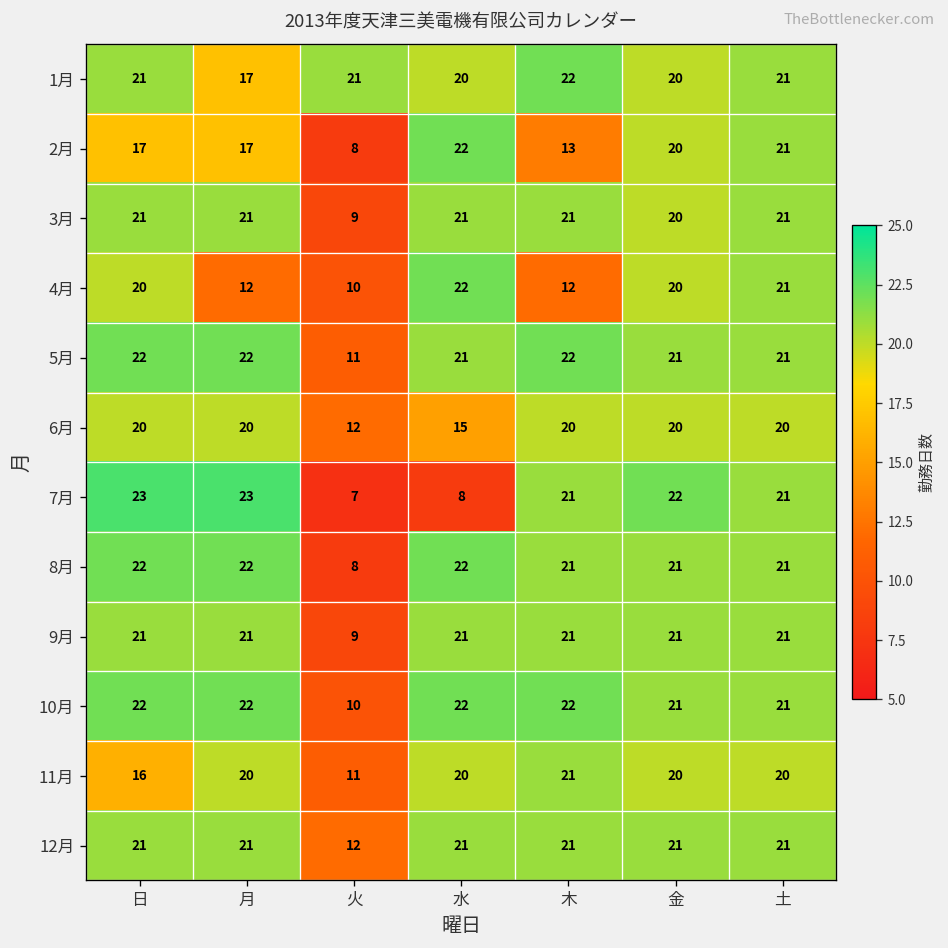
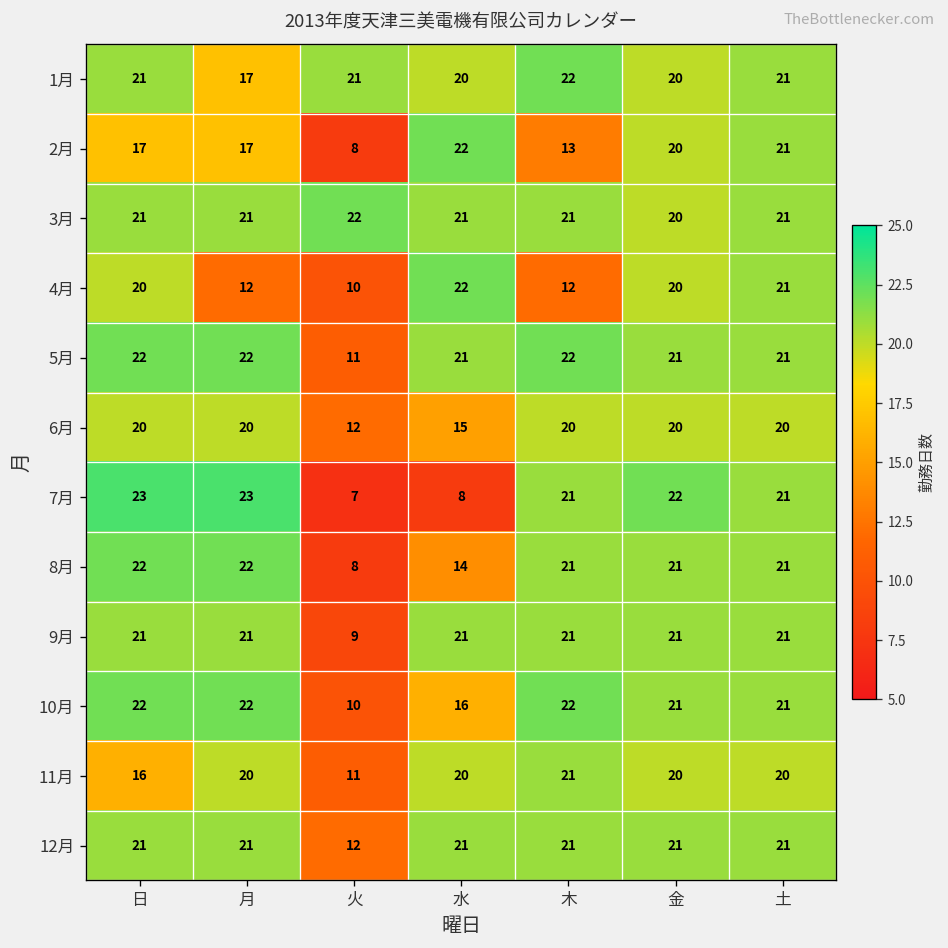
3月, 火: 9 -> 22
8月, 水: 22 -> 14
10月, 水: 22 -> 16
